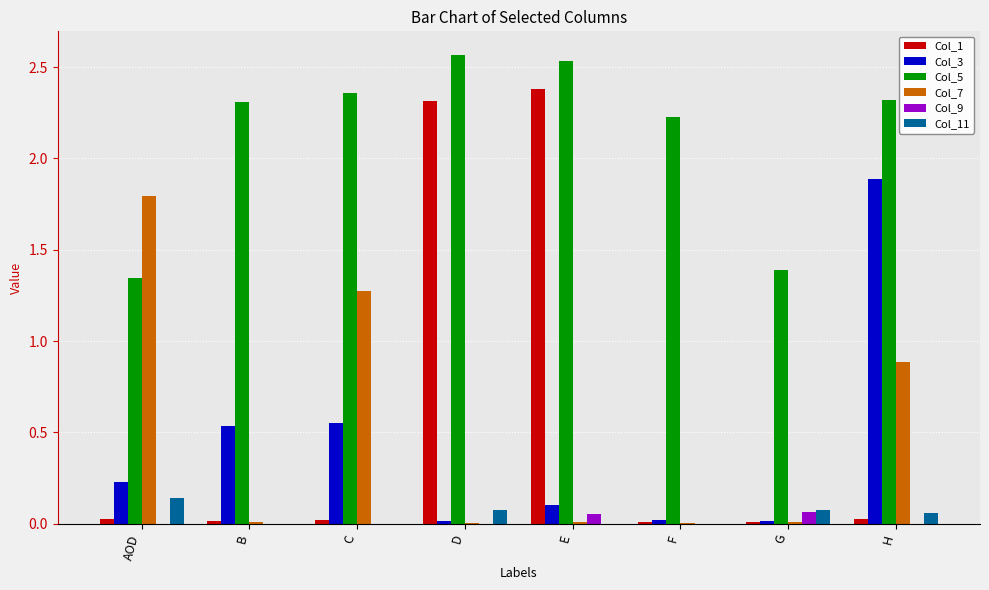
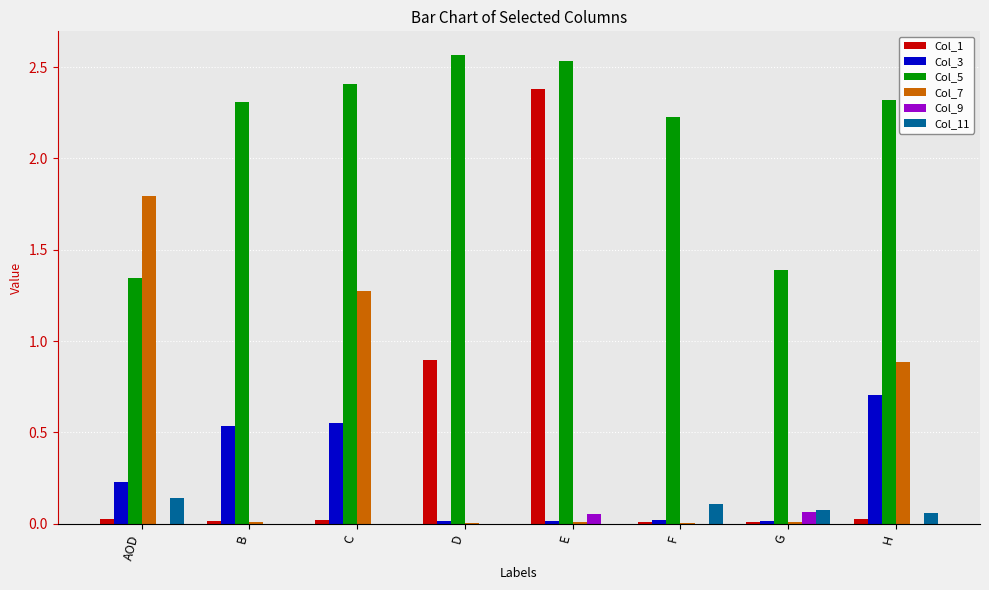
Col_5, C: 2.36 -> 2.41
Col_1, D: 2.32 -> 0.90
Col_11, D: 0.07 -> 0.00
Col_3, E: 0.11 -> 0.01
Col_11, F: 0.00 -> 0.11
Col_3, H: 1.89 -> 0.70
